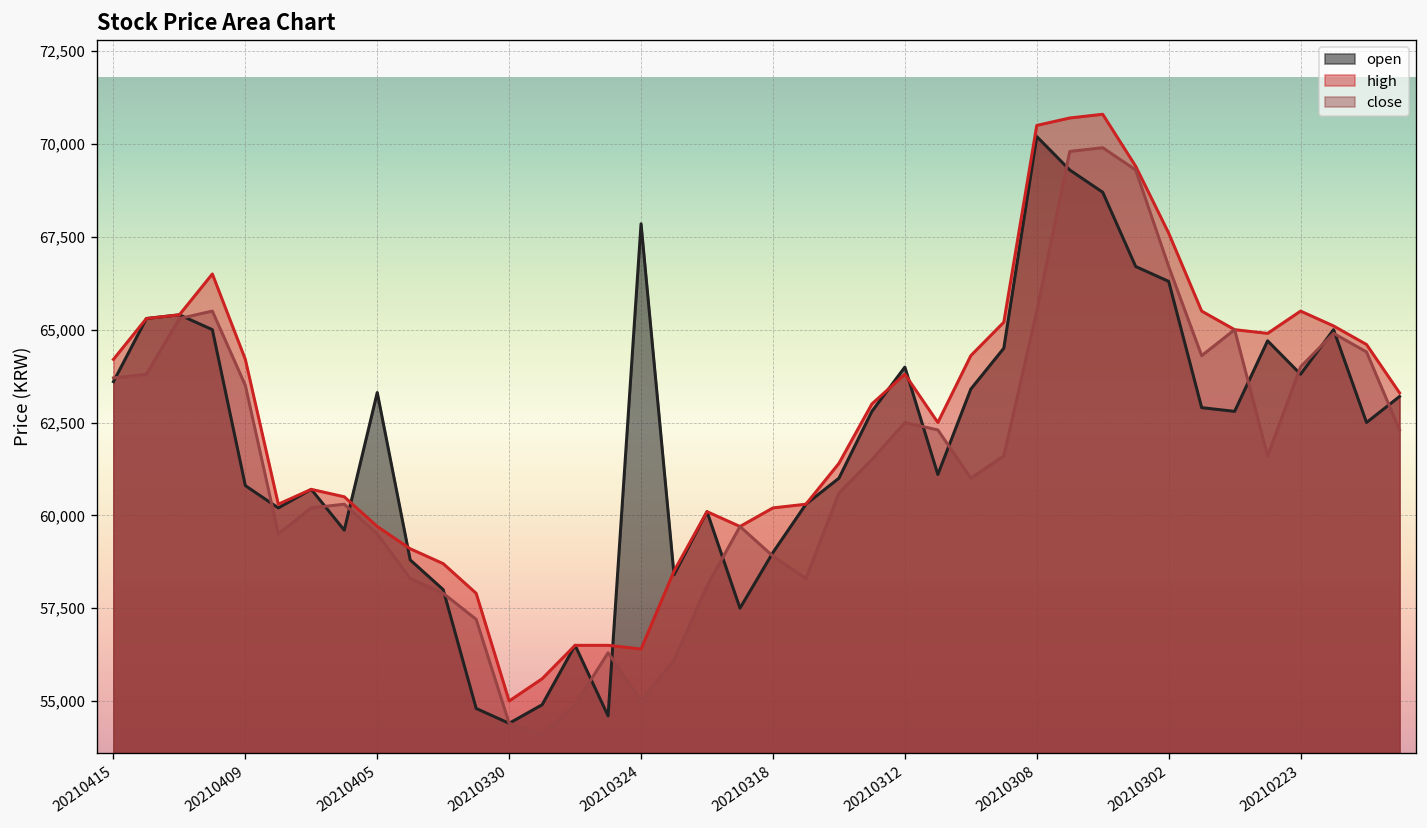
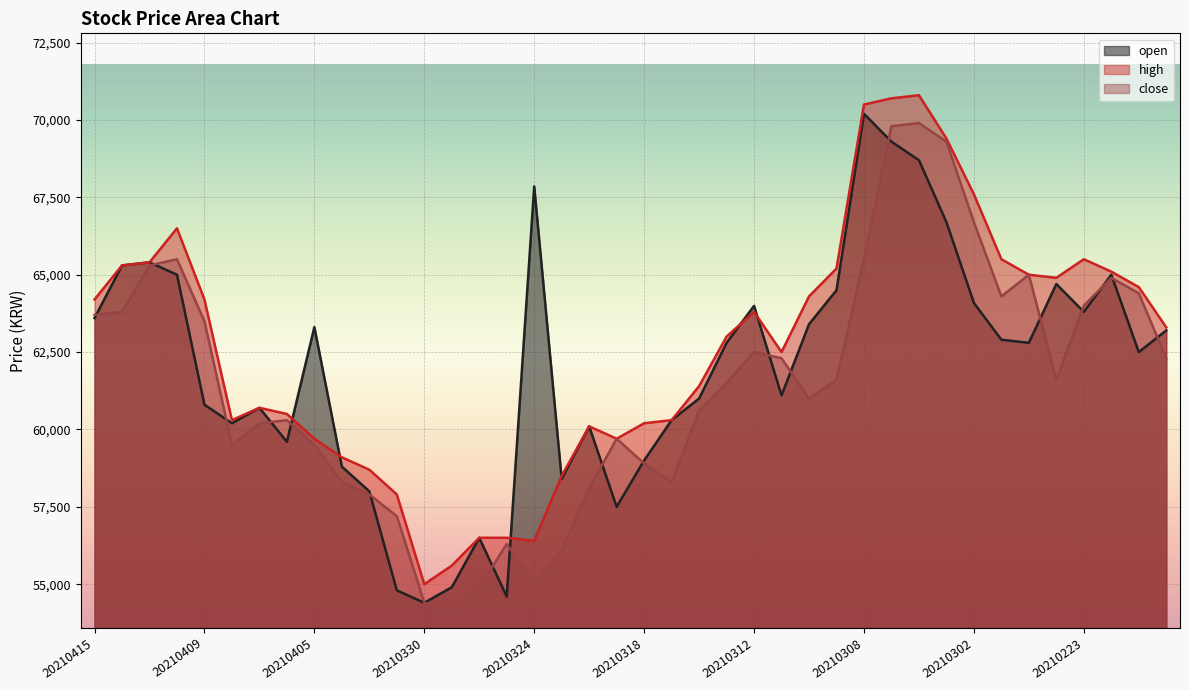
open, 20210302: 66,300 -> 64,100
